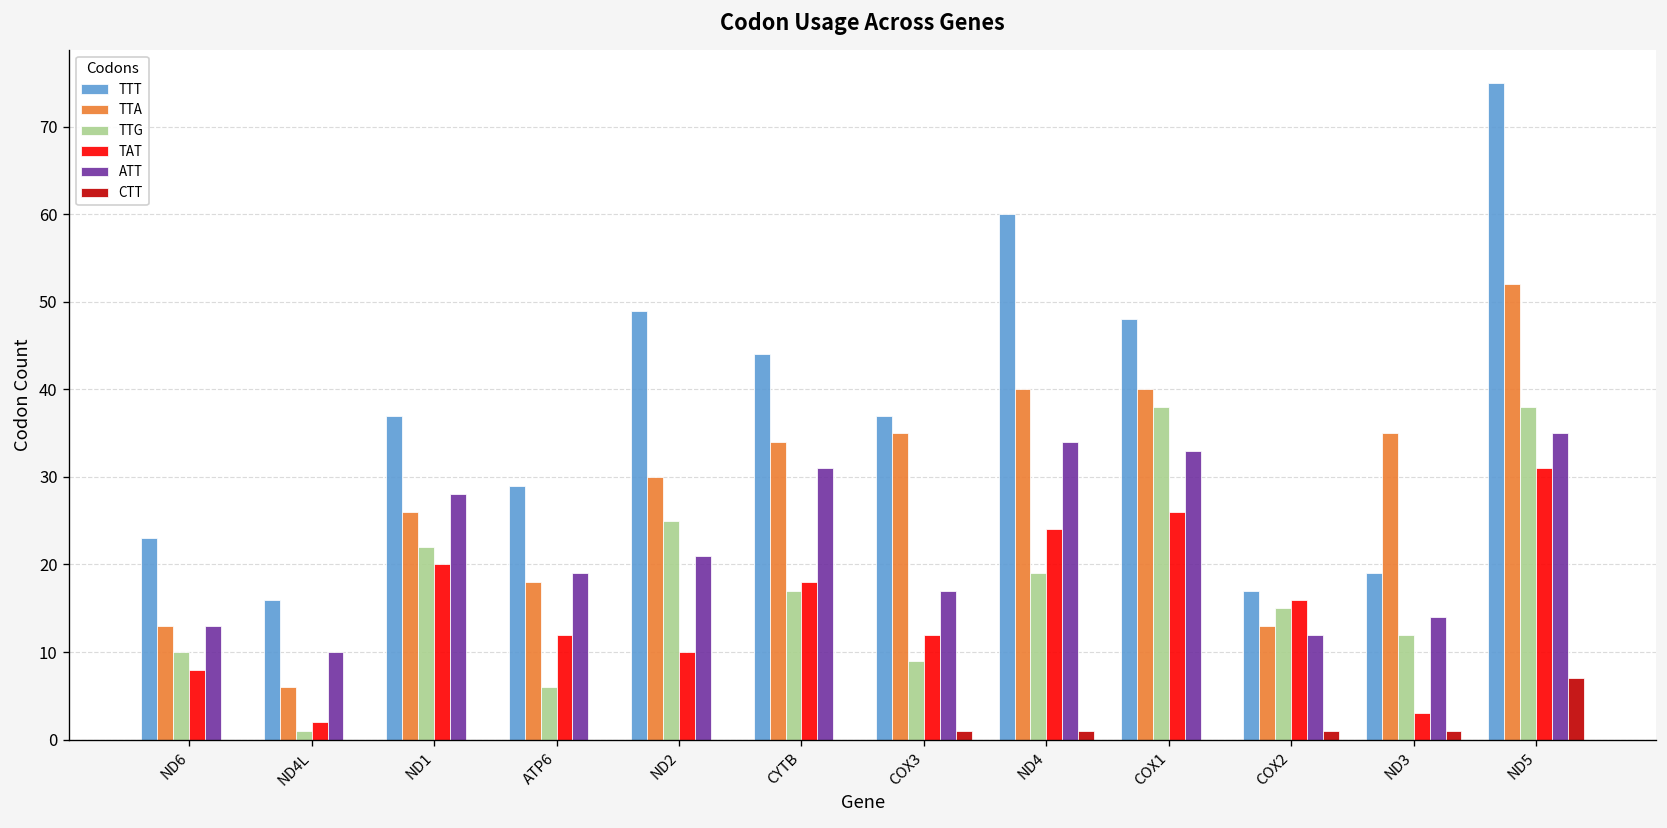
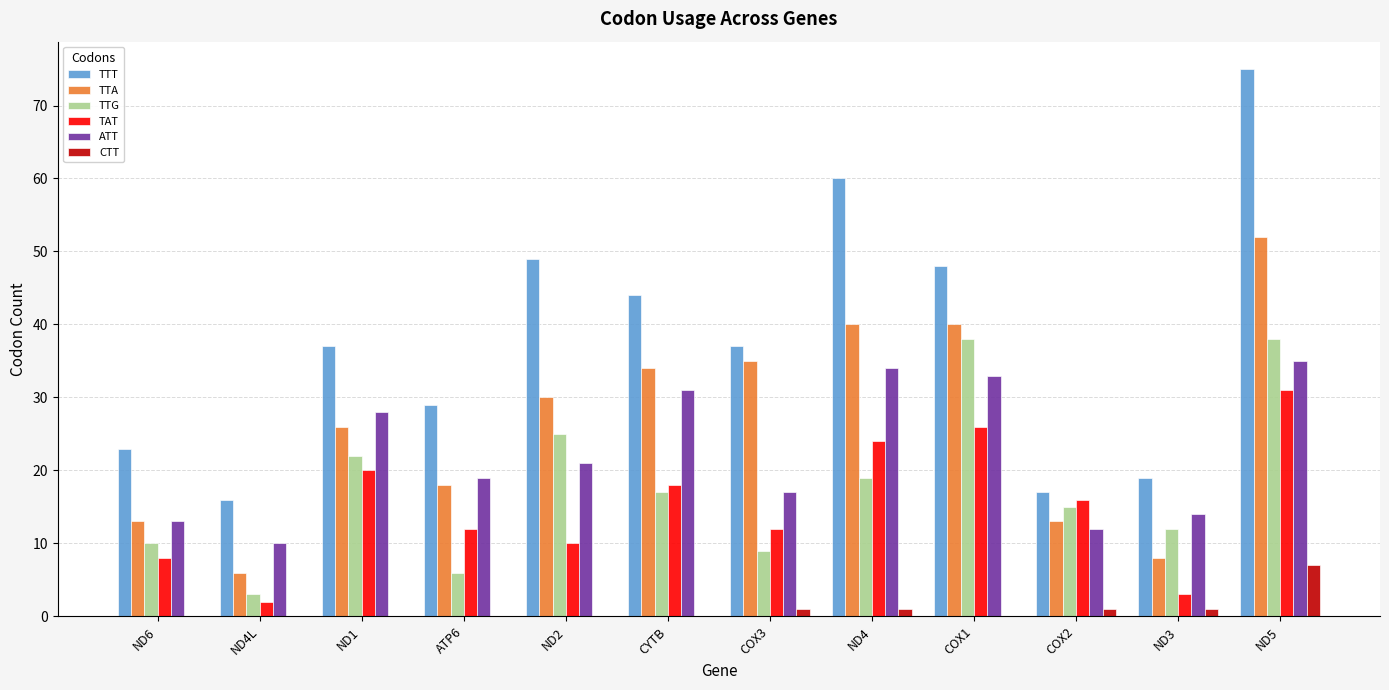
TTG, ND4L: 1 -> 3
TTA, ND3: 35 -> 8
